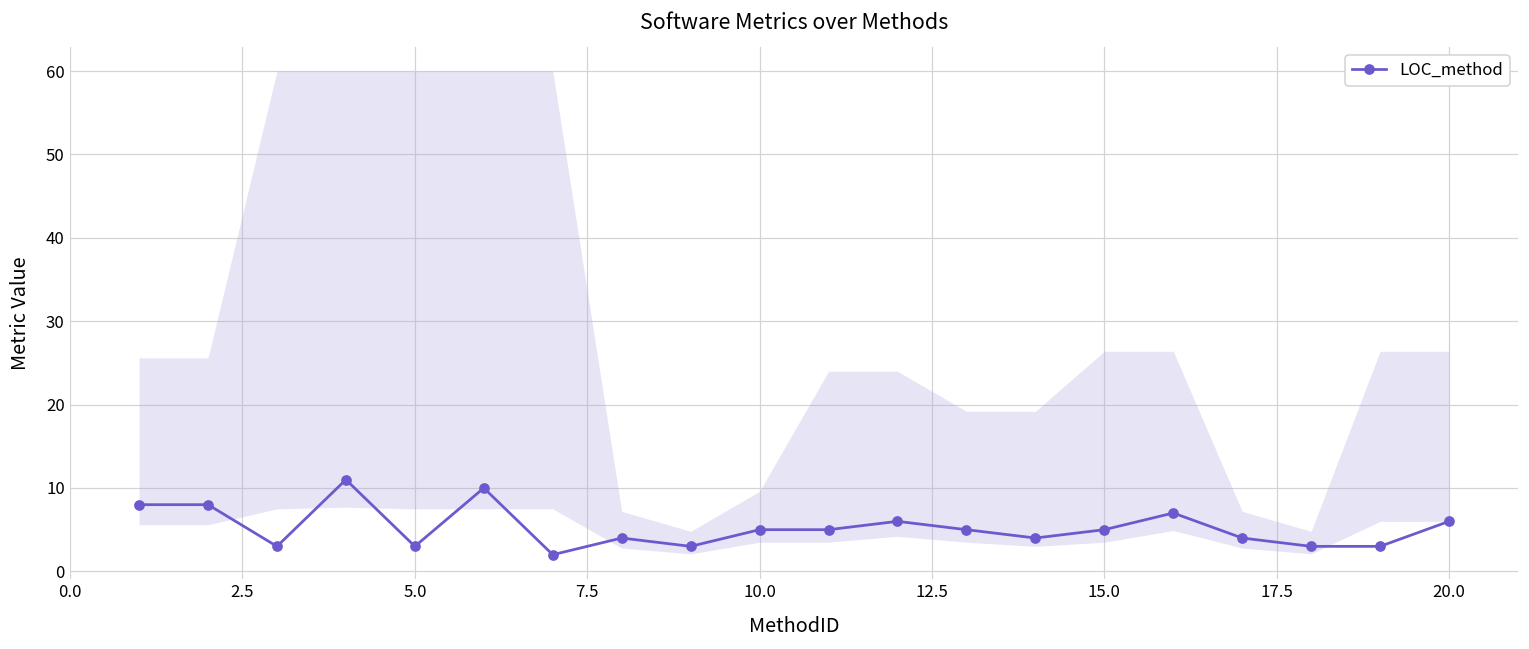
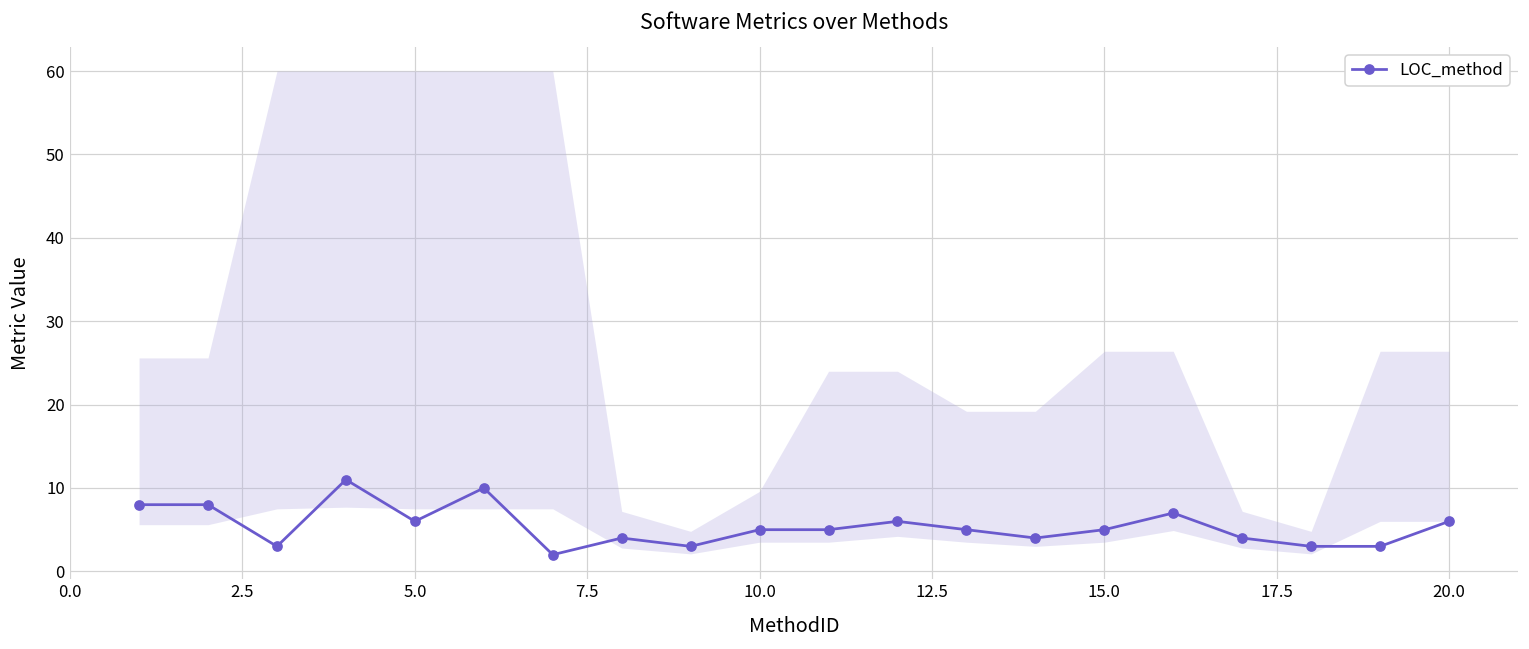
LOC_method, 5.0: 3 -> 6
